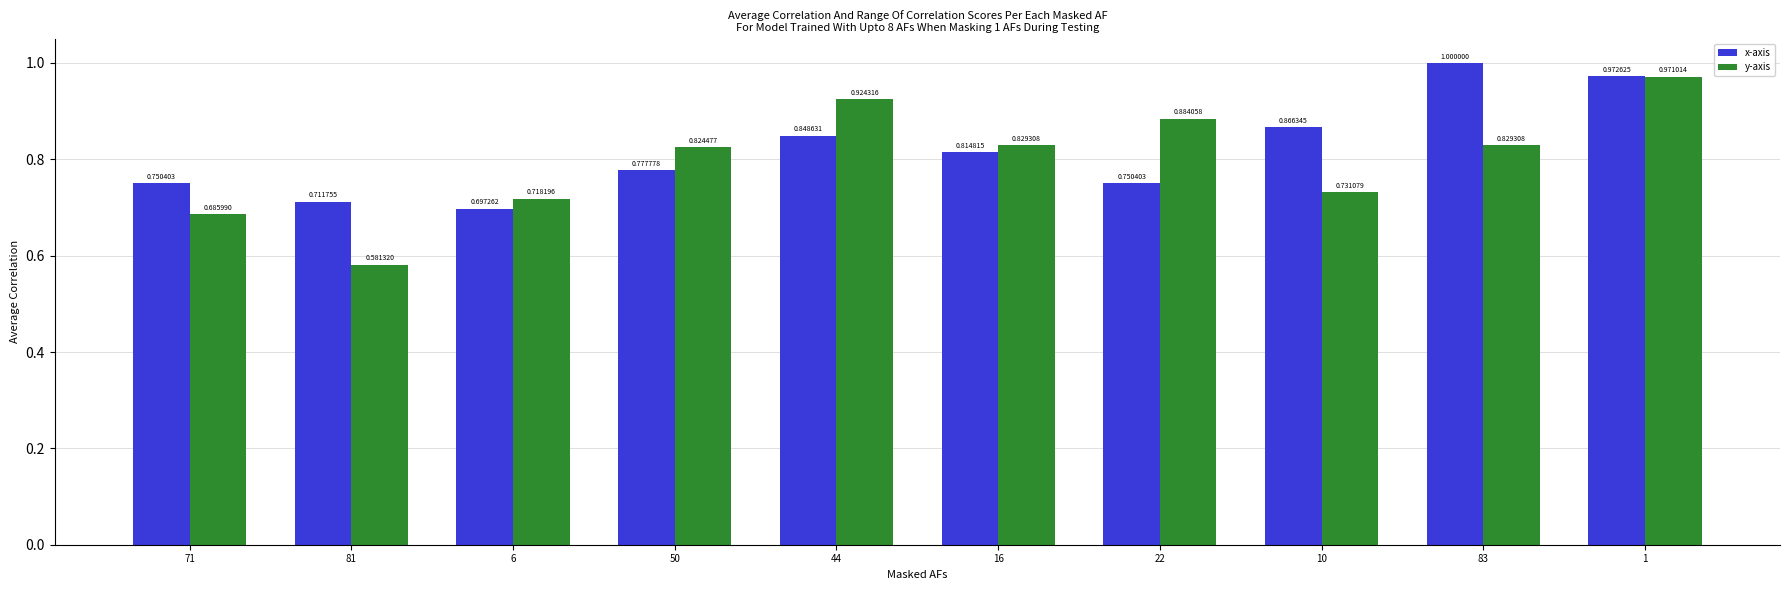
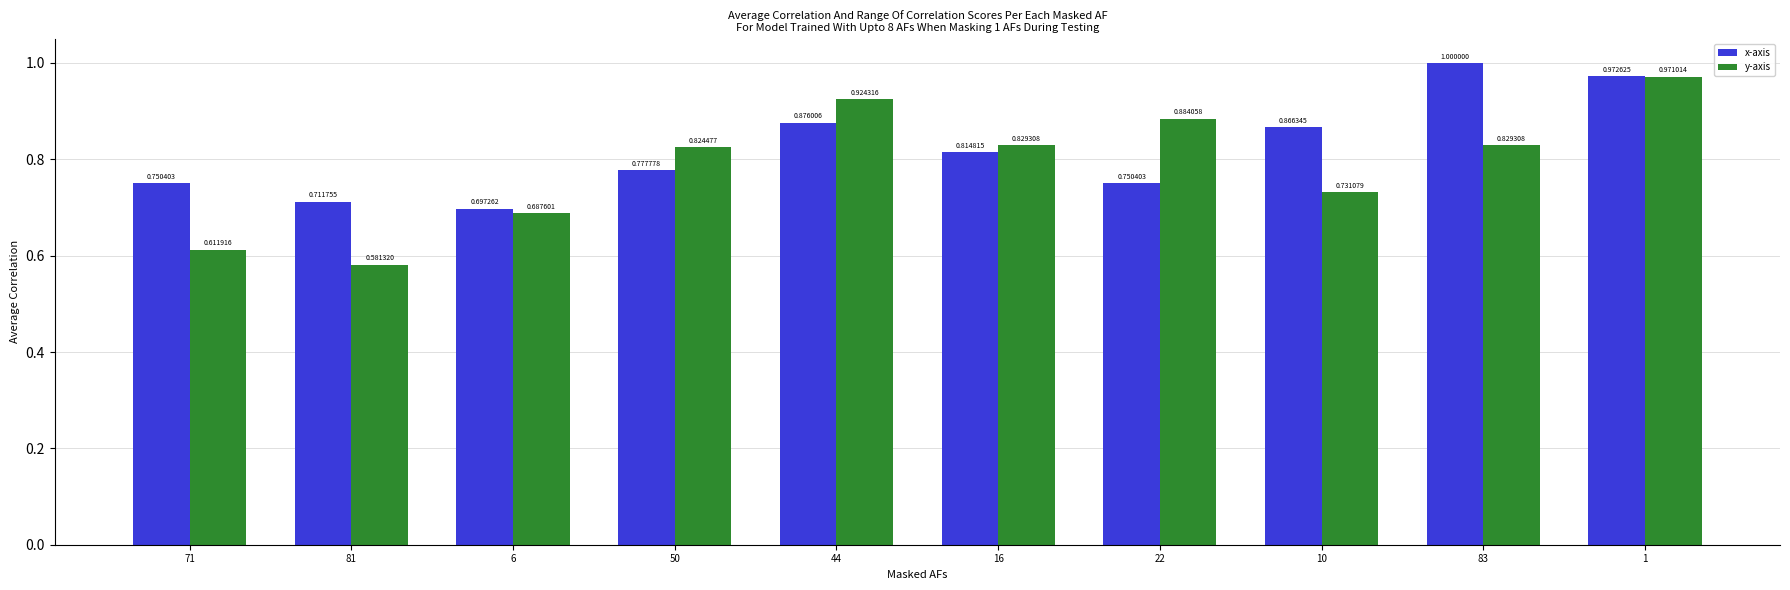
y-axis, 71: 0.685990 -> 0.611916
y-axis, 6: 0.718196 -> 0.687601
x-axis, 44: 0.848631 -> 0.876006
